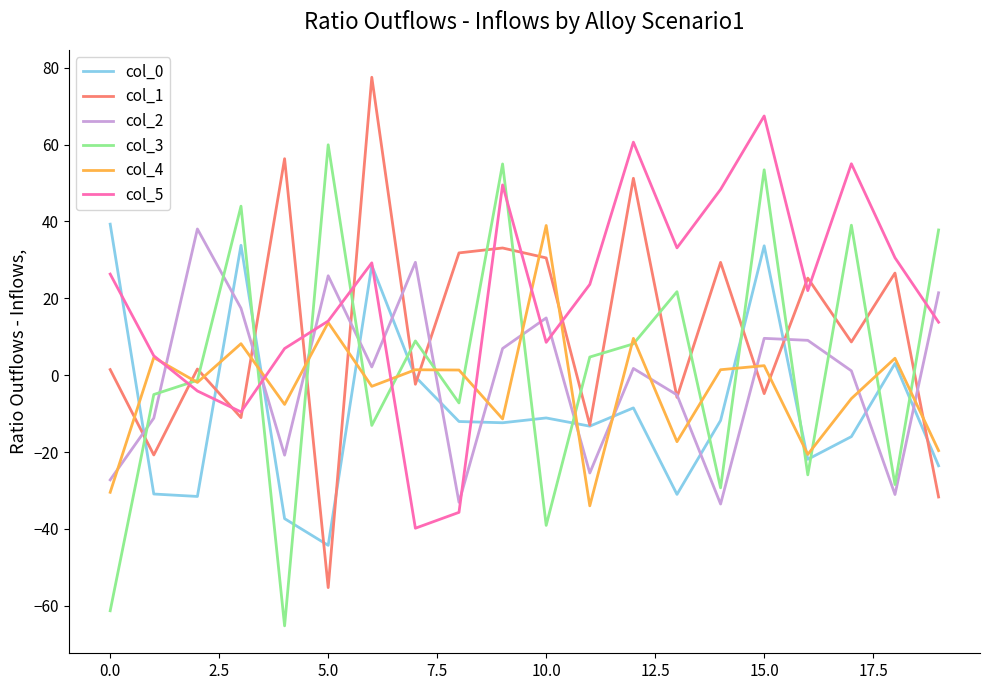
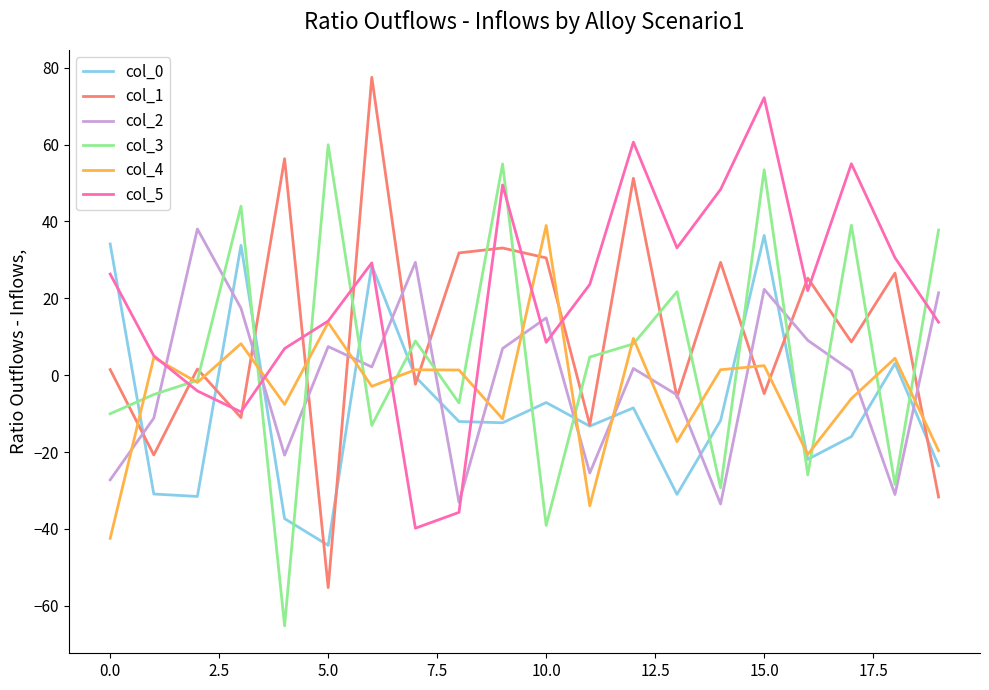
col_0, 0.0: 39 -> 34
col_3, 0.0: -61 -> -10
col_4, 0.0: -30 -> -42
col_2, 5.0: 26 -> 7
col_0, 10.0: -11 -> -7
col_0, 15.0: 34 -> 36
col_2, 15.0: 10 -> 22
col_5, 15.0: 67 -> 72
